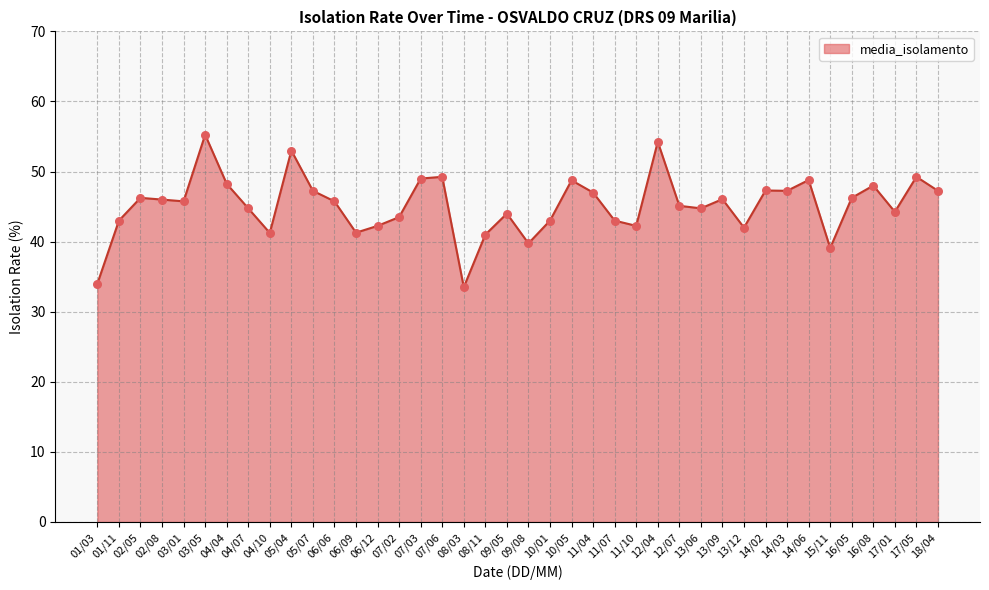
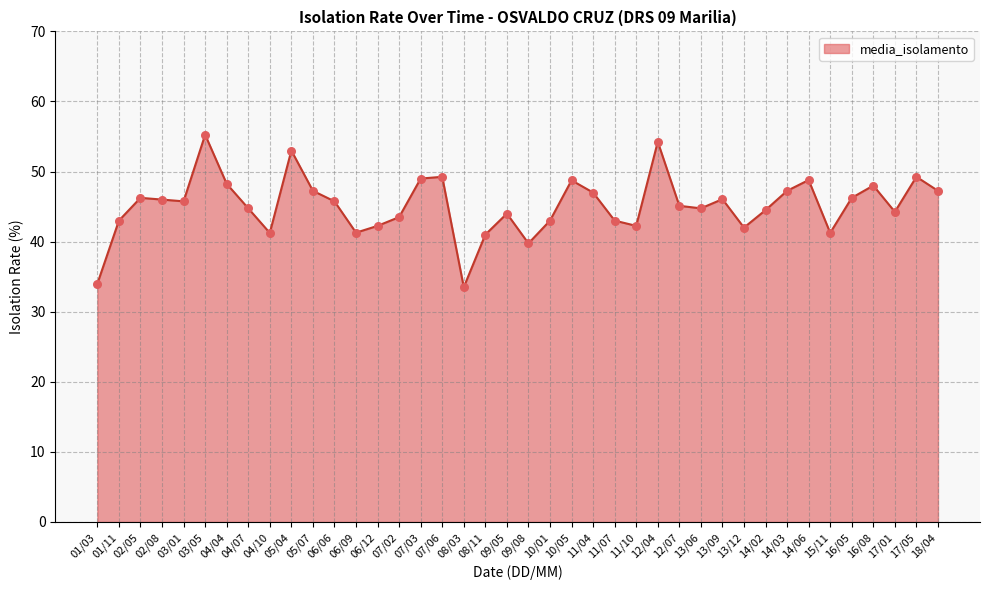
14/02: 47 -> 45
15/11: 39 -> 41
